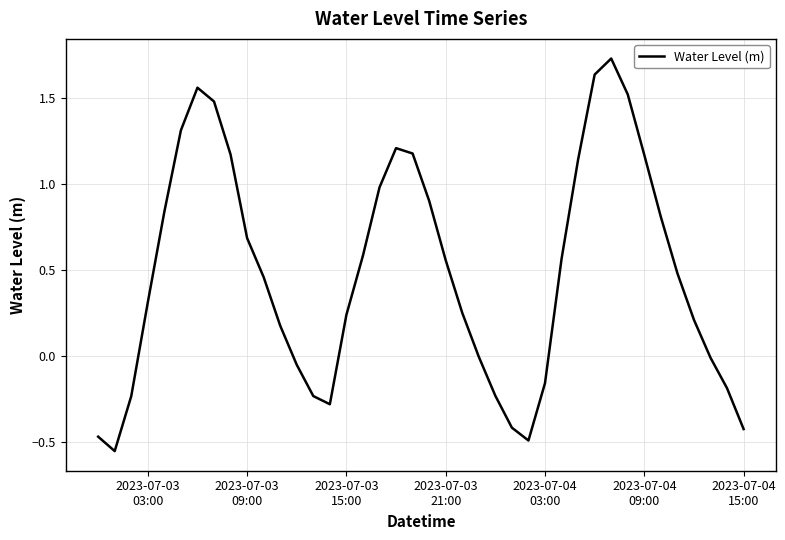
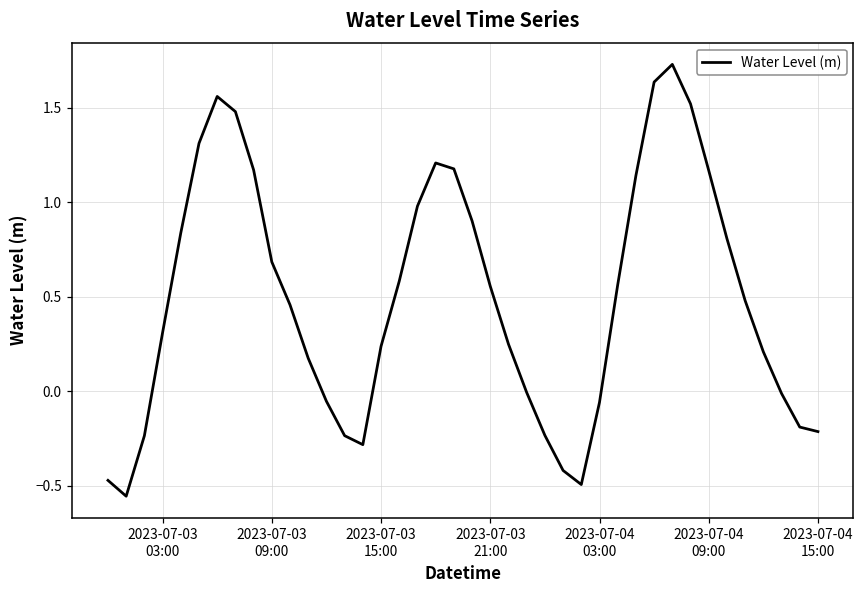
2023-07-04 03:00: -0.16 -> -0.06
2023-07-04 15:00: -0.43 -> -0.21
